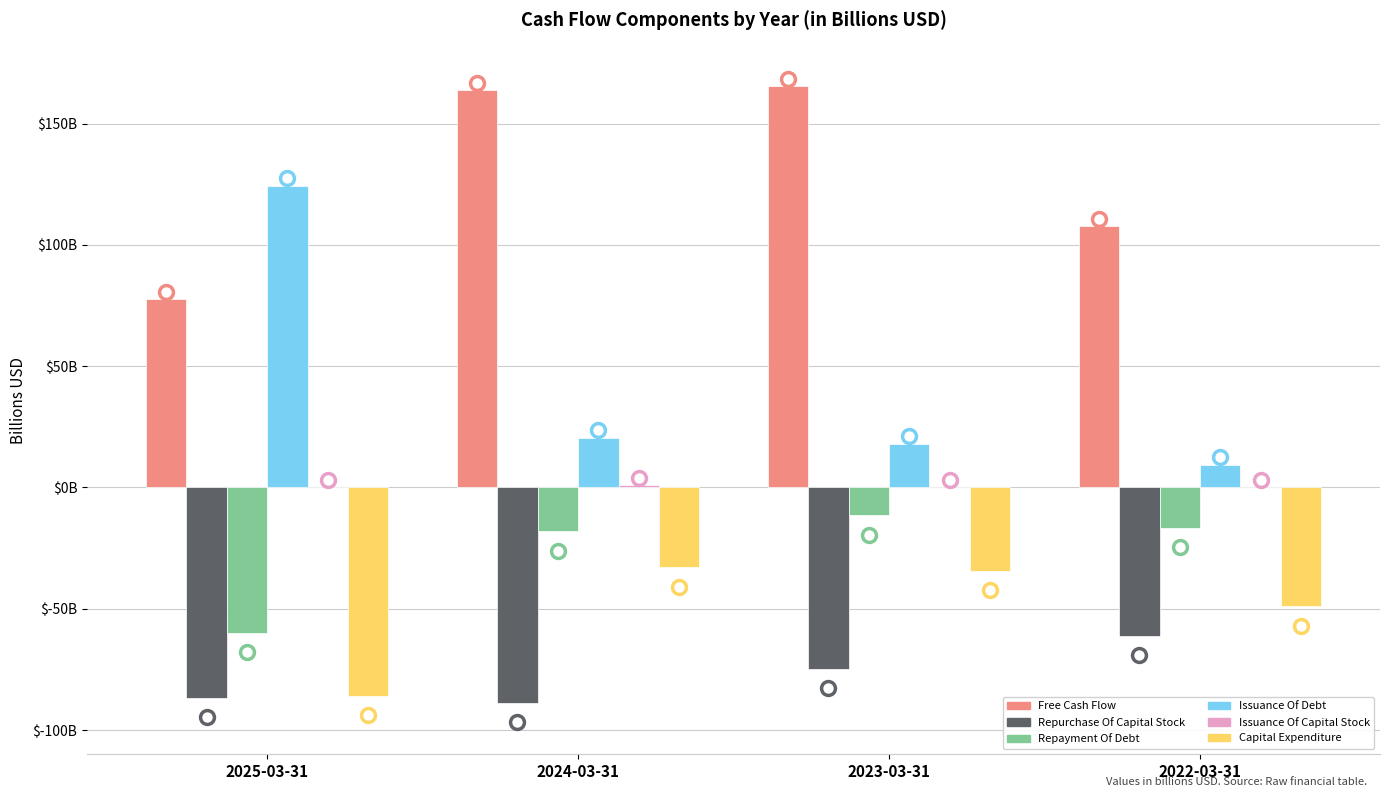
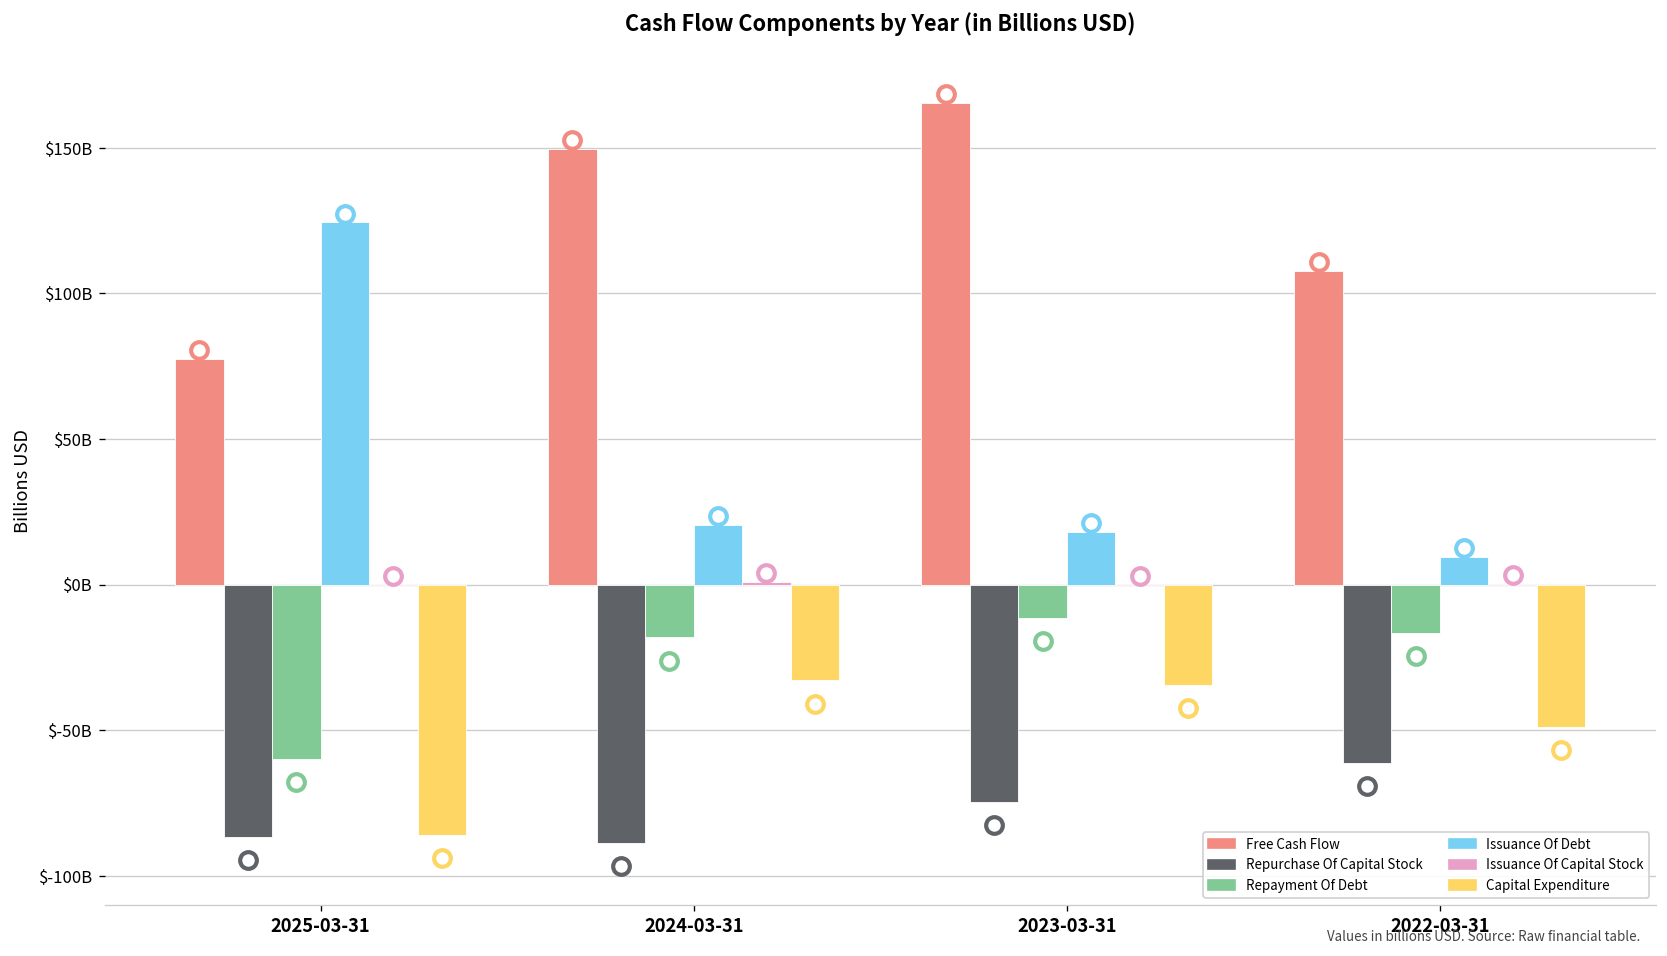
Free Cash Flow, 2024-03-31: $164000000000 -> $150000000000
